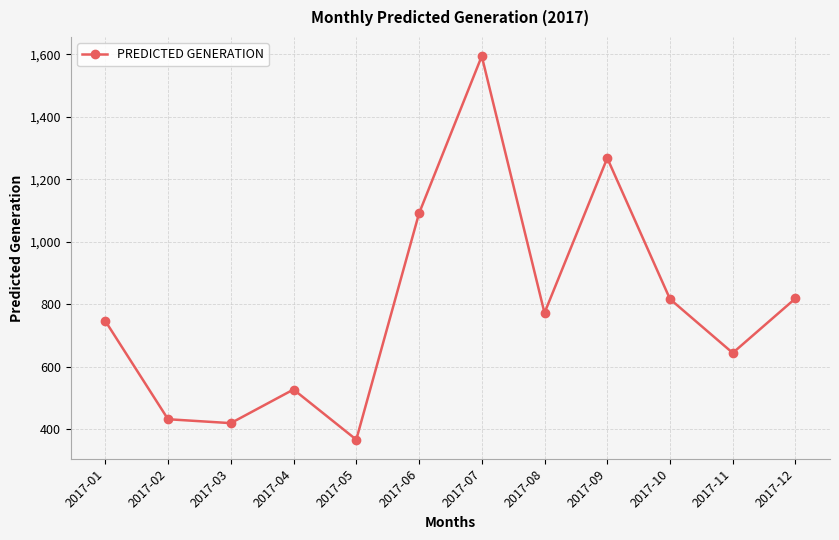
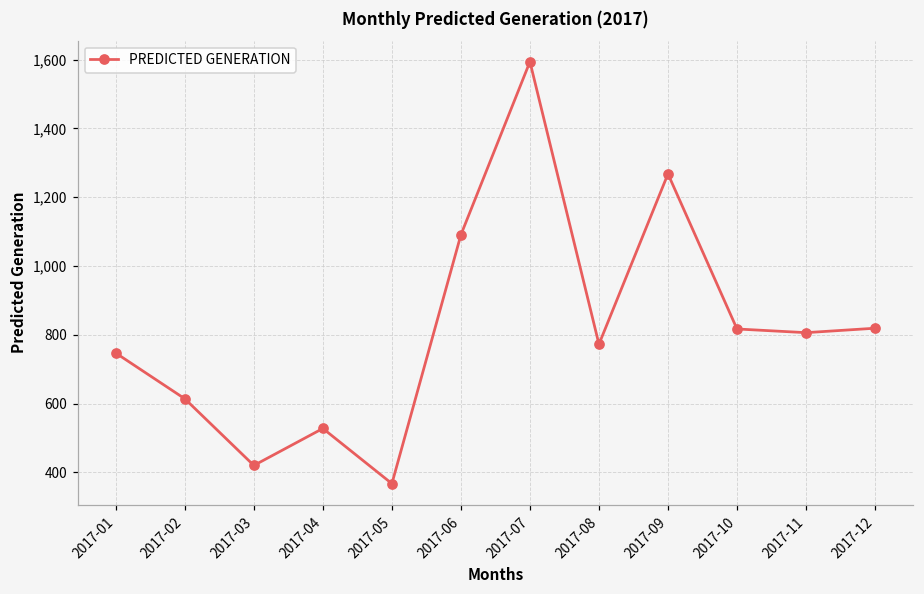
2017-02: 430 -> 610
2017-11: 640 -> 810
